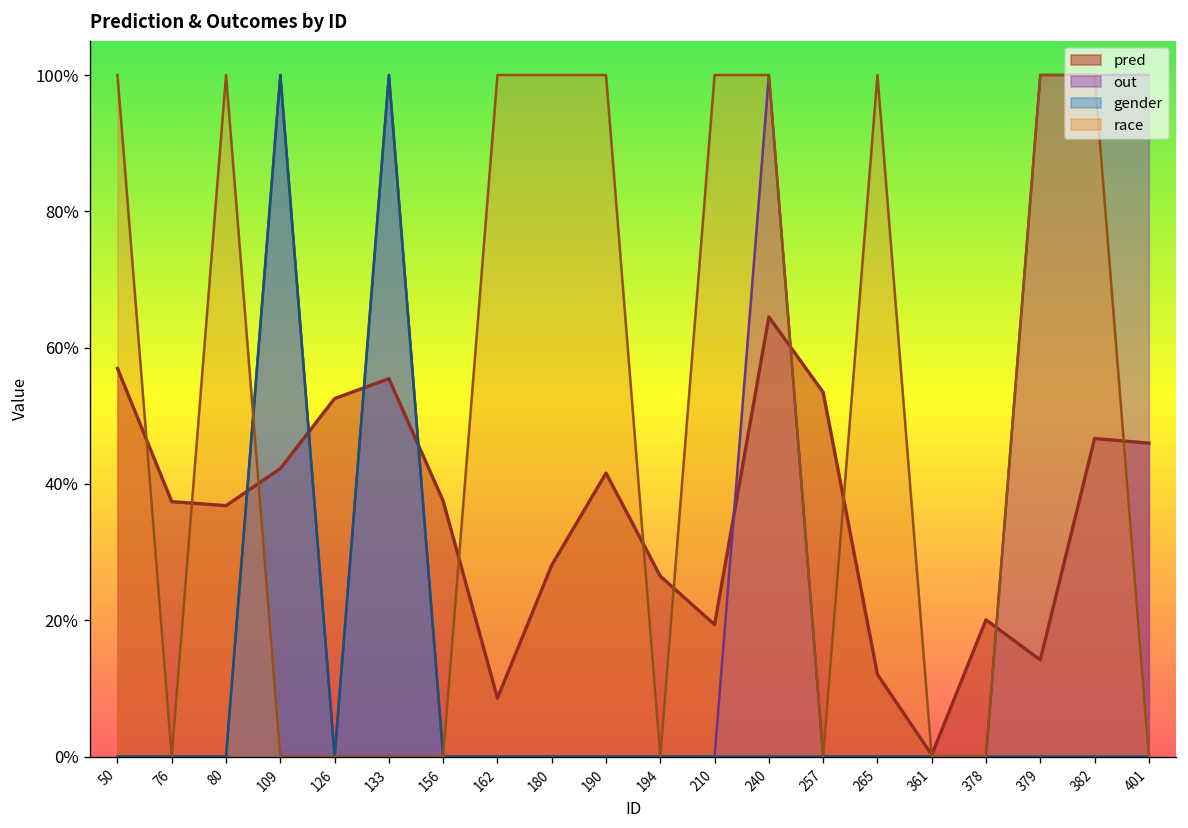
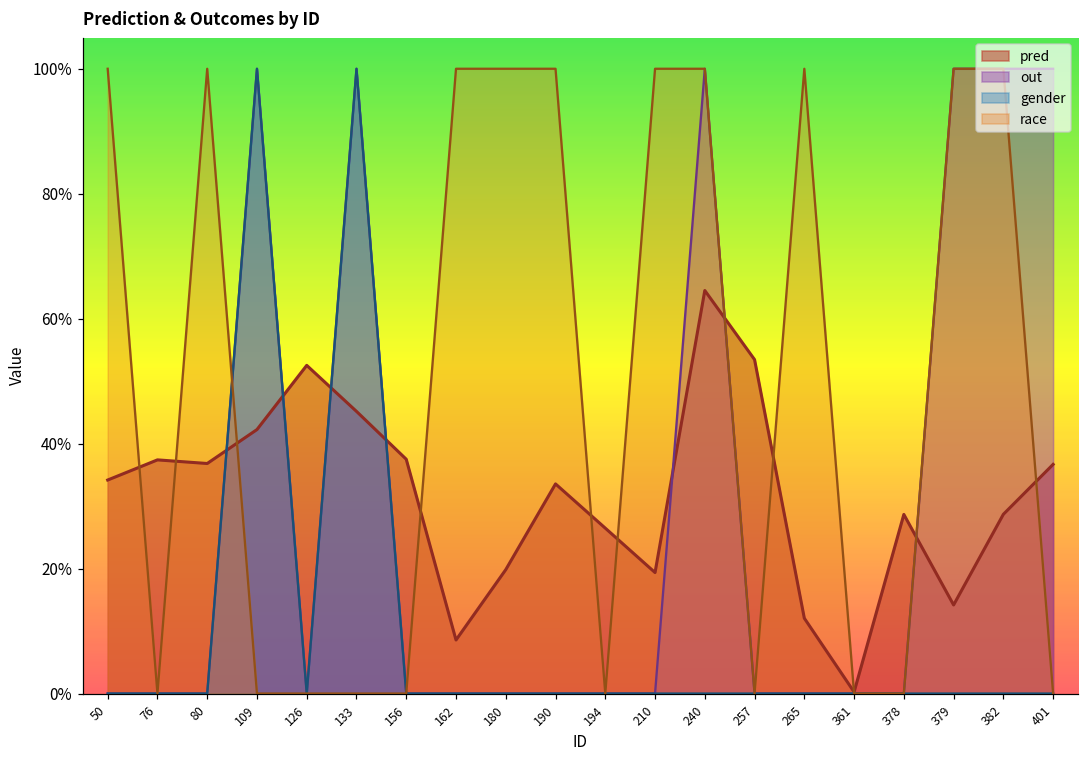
pred, 50: 57% -> 34%
pred, 133: 55% -> 45%
pred, 180: 28% -> 20%
pred, 190: 42% -> 34%
pred, 378: 20% -> 29%
pred, 382: 47% -> 29%
pred, 401: 46% -> 37%
